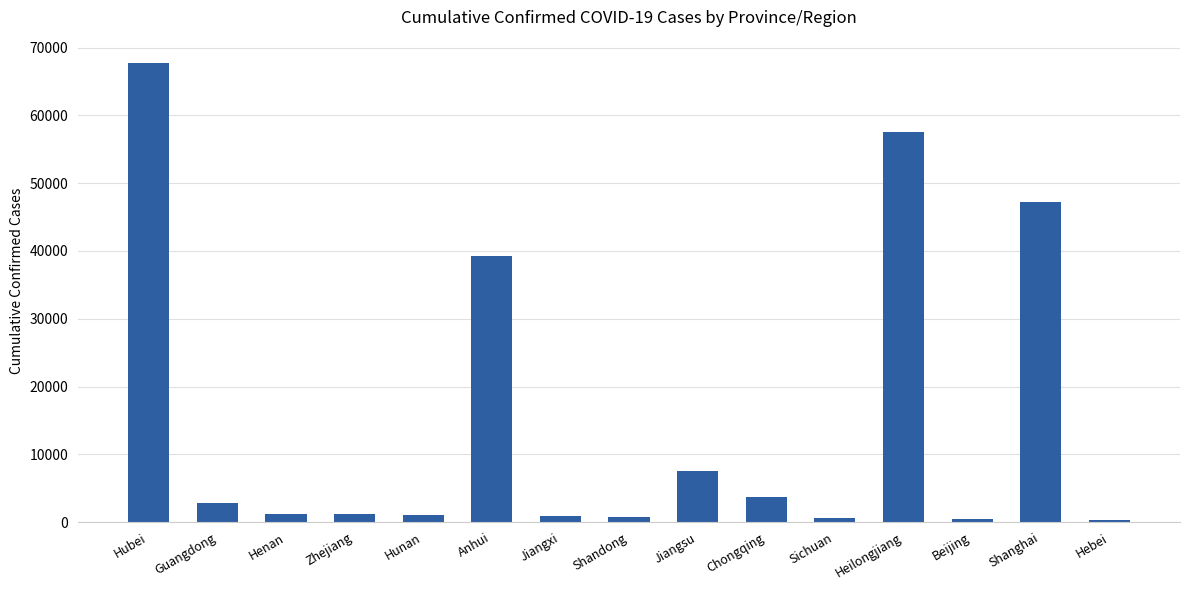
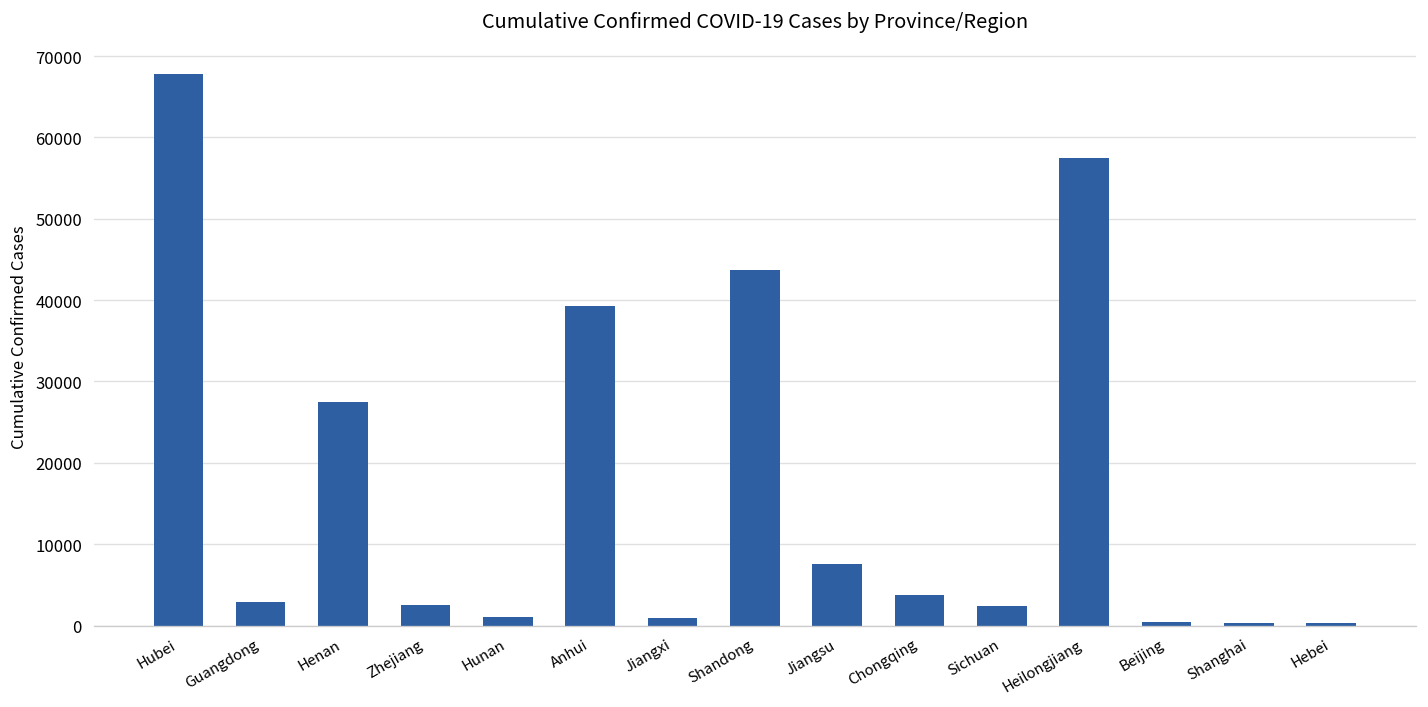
Henan: 1000 -> 27000
Zhejiang: 1000 -> 2000
Shandong: 1000 -> 44000
Sichuan: 1000 -> 2000
Shanghai: 47000 -> 0
